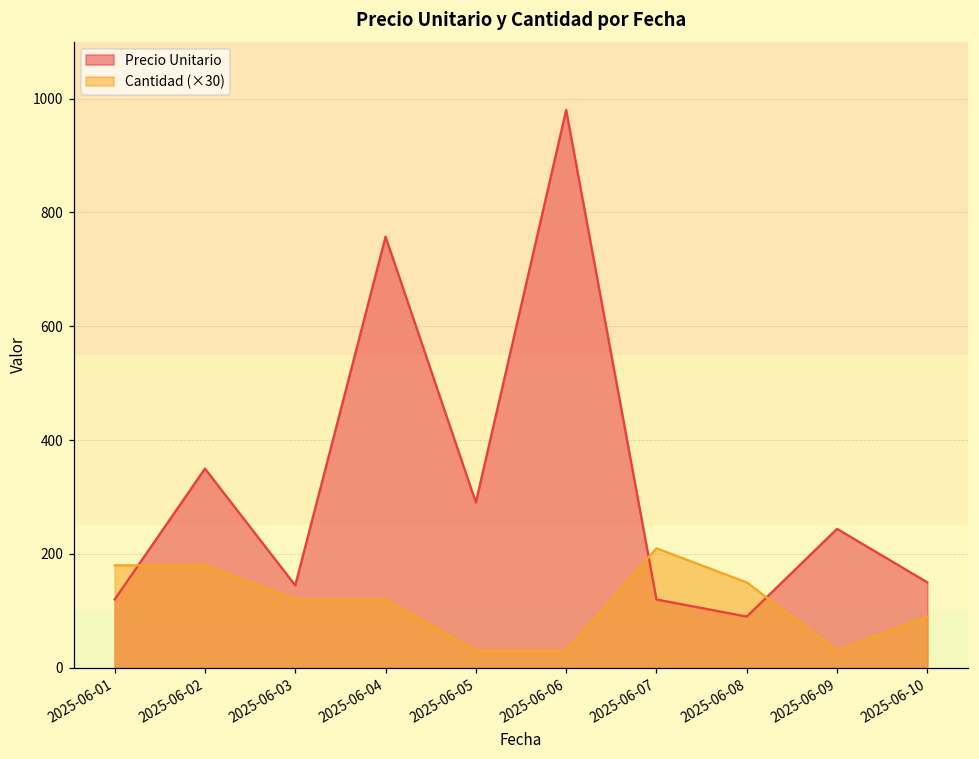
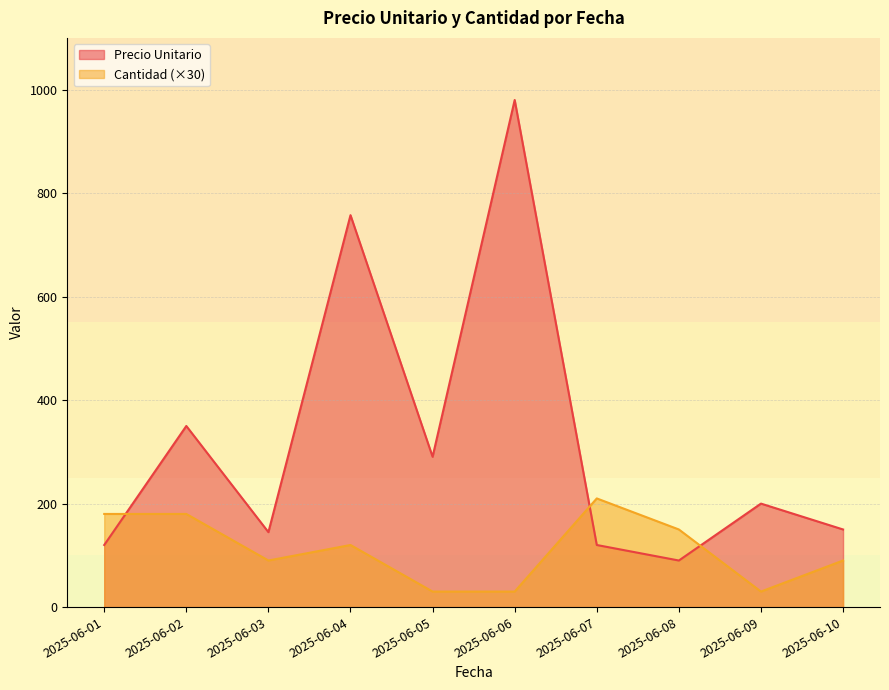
Cantidad (×30), 2025-06-03: 120 -> 90
Precio Unitario, 2025-06-09: 240 -> 200
